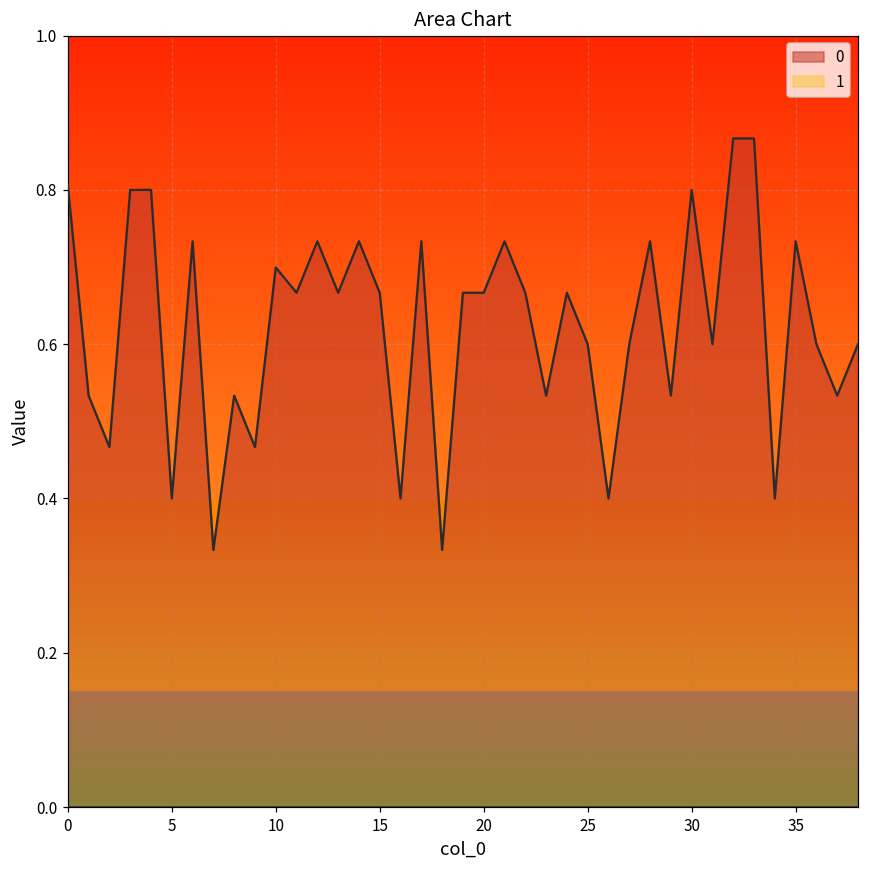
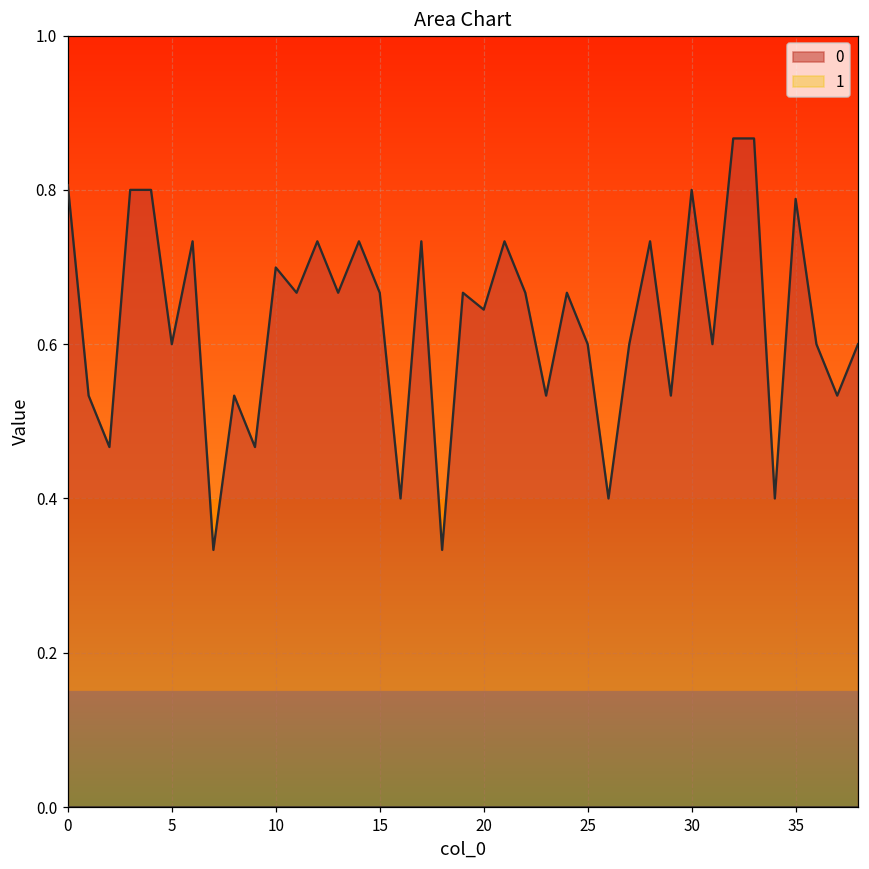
0, 5: 0.4 -> 0.6
0, 20: 0.67 -> 0.64
0, 35: 0.73 -> 0.79
